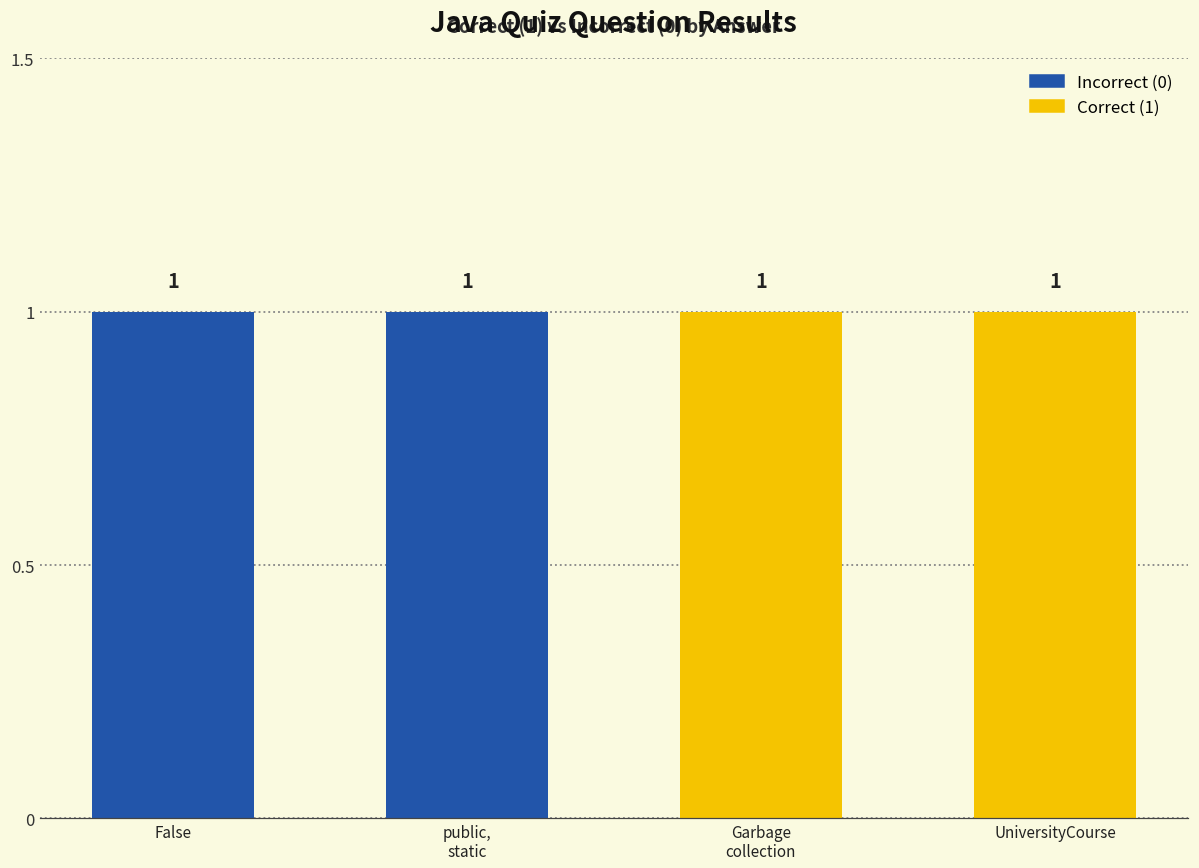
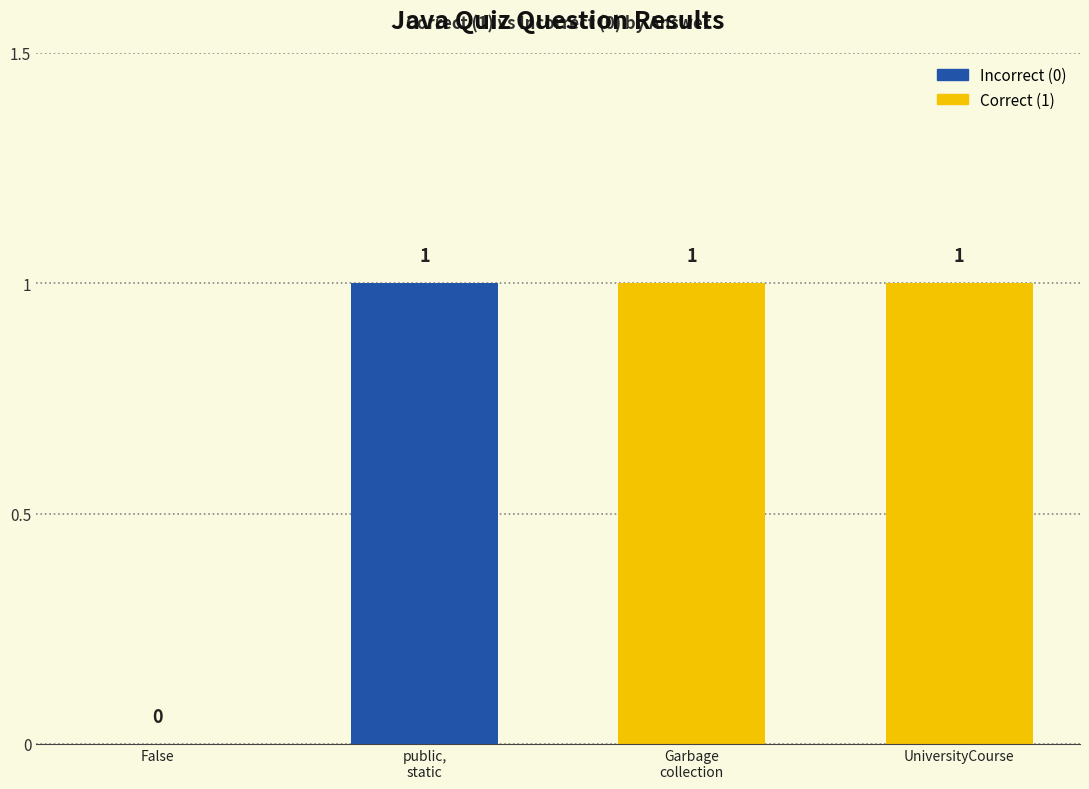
False: 1 -> 0
